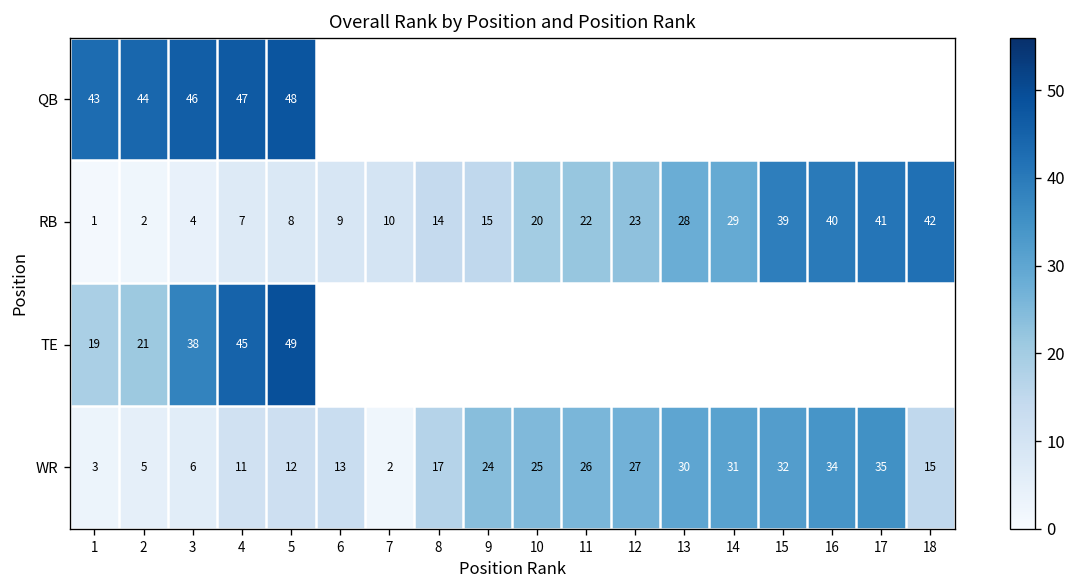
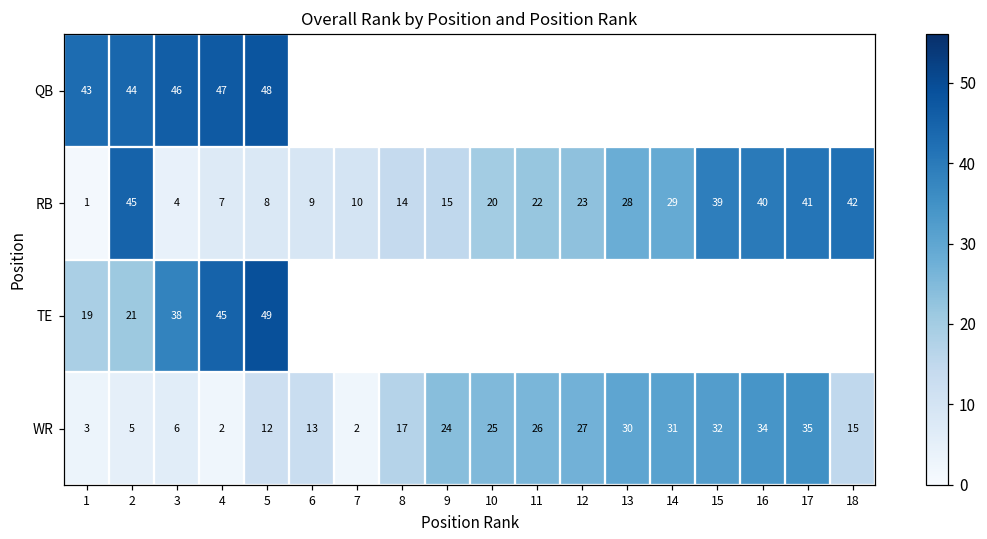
RB, 2: 2 -> 45
WR, 4: 11 -> 2
